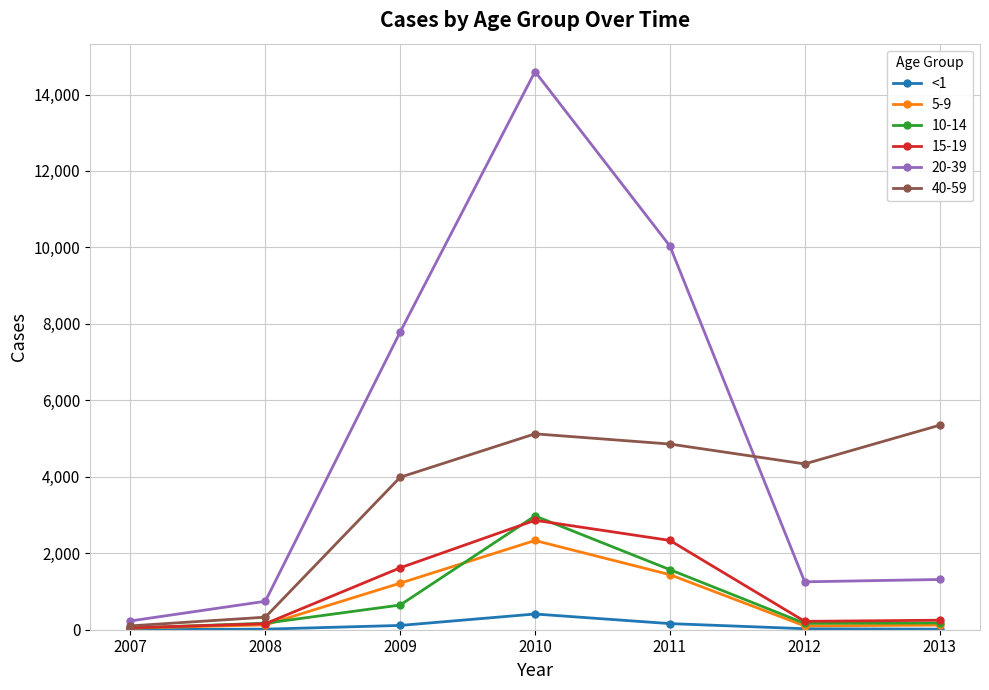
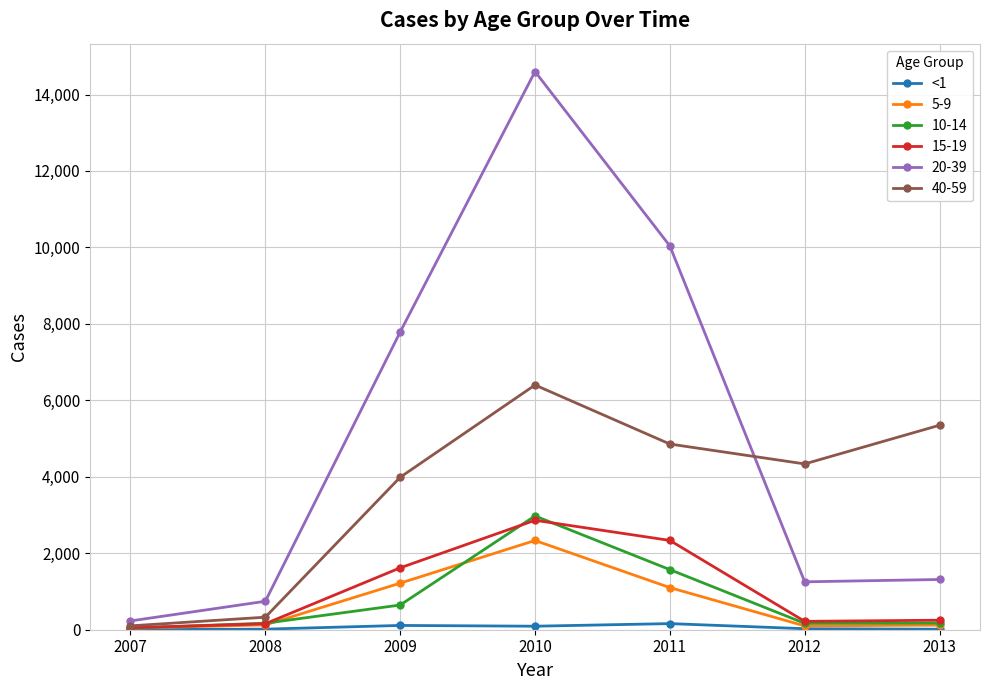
<1, 2010: 400 -> 100
40-59, 2010: 5,100 -> 6,400
5-9, 2011: 1,400 -> 1,100
